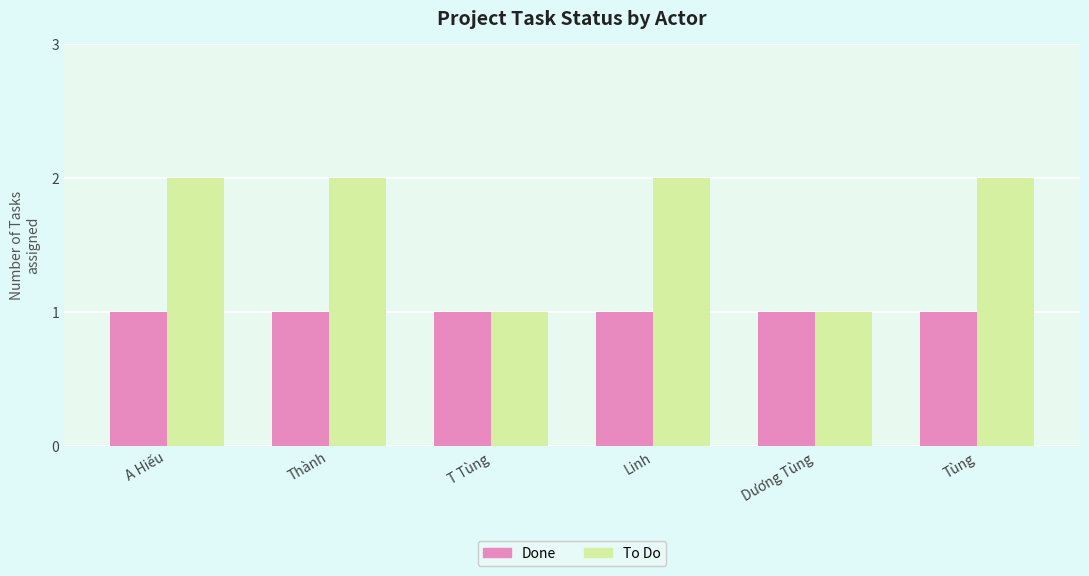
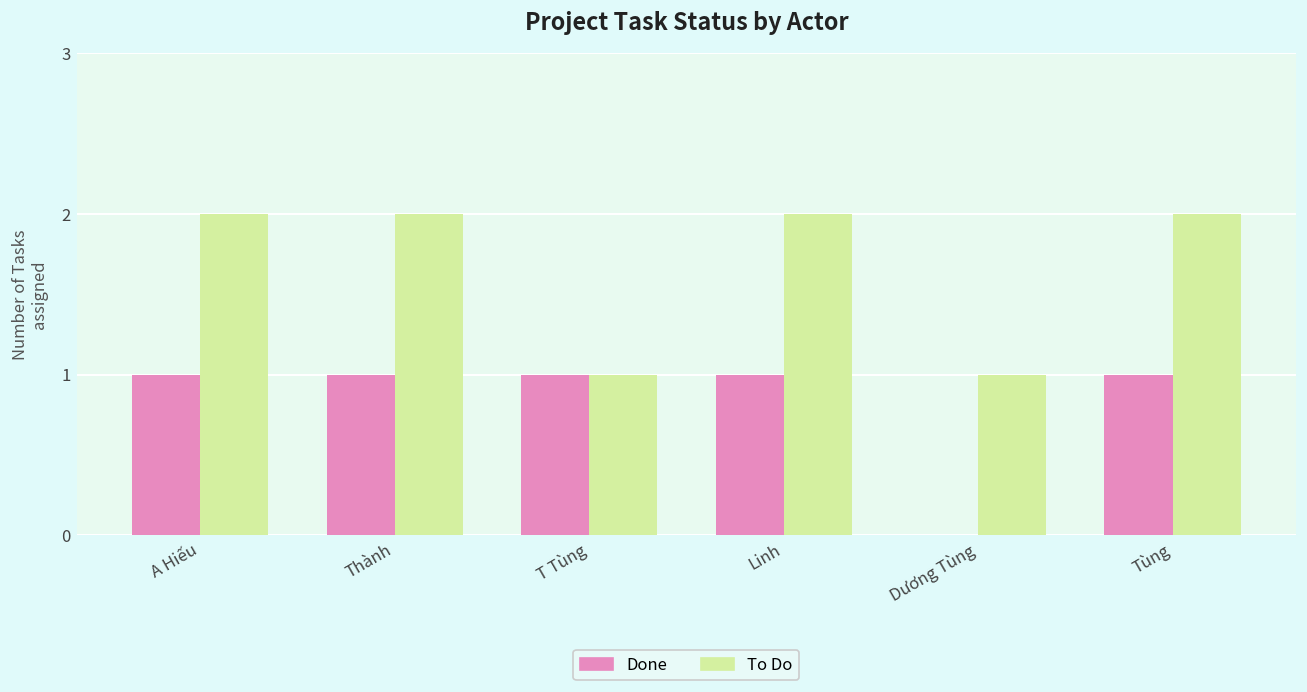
Done, Dương Tùng: 1 -> 0
